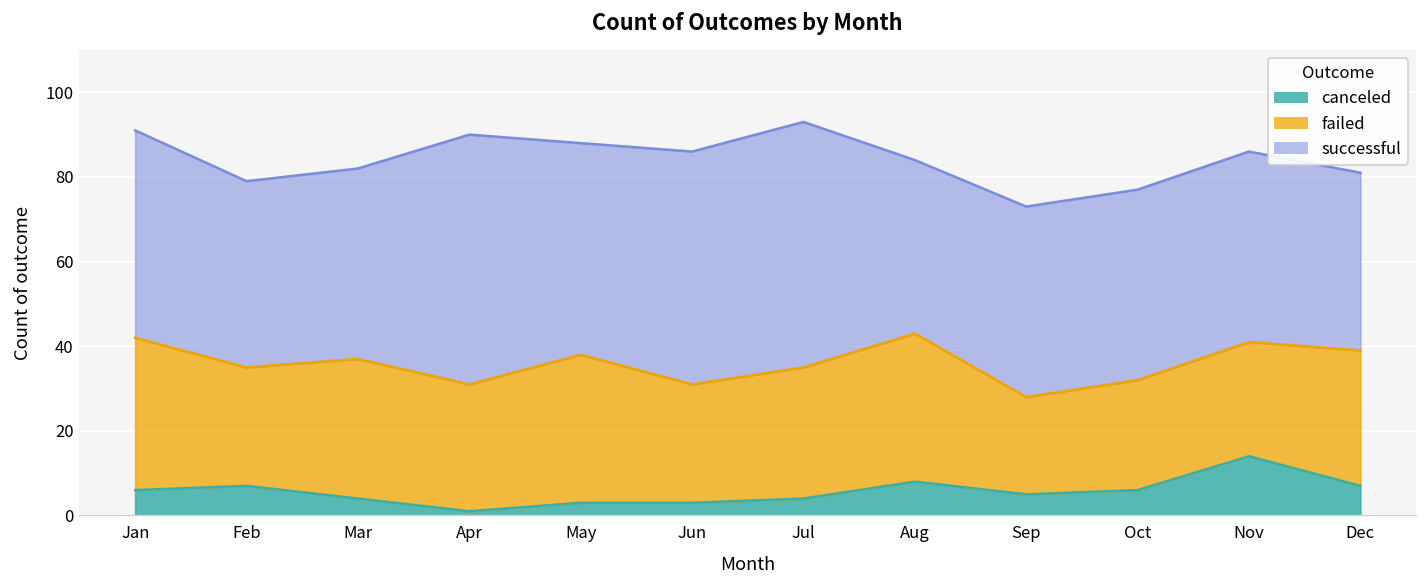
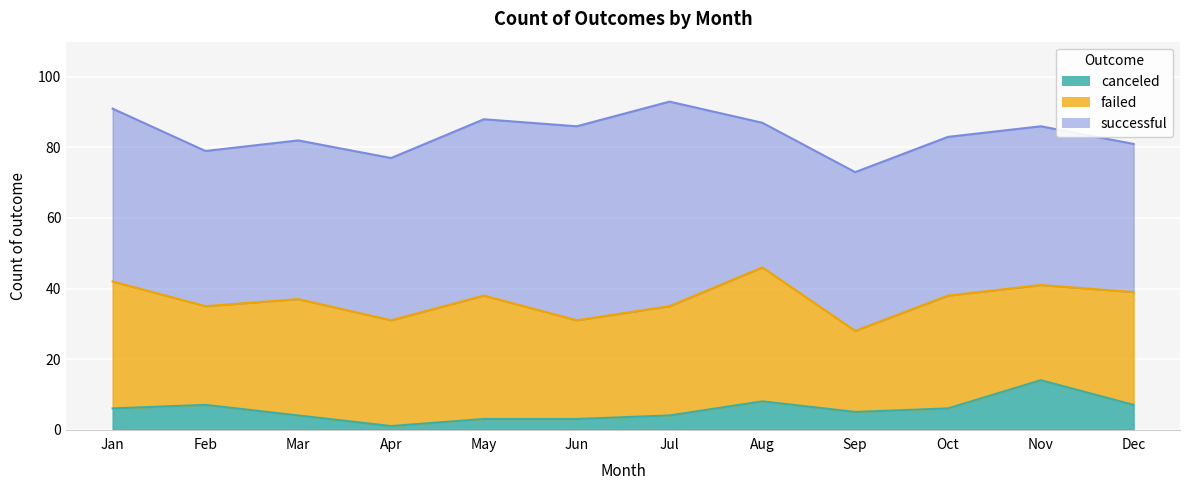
successful, Apr: 59 -> 46
failed, Aug: 35 -> 38
failed, Oct: 26 -> 32
